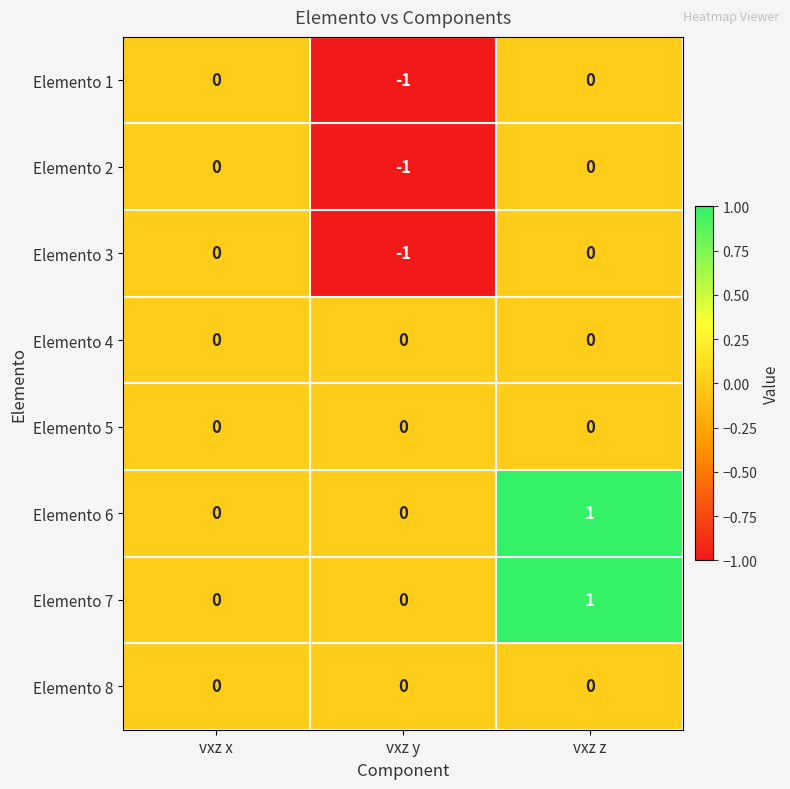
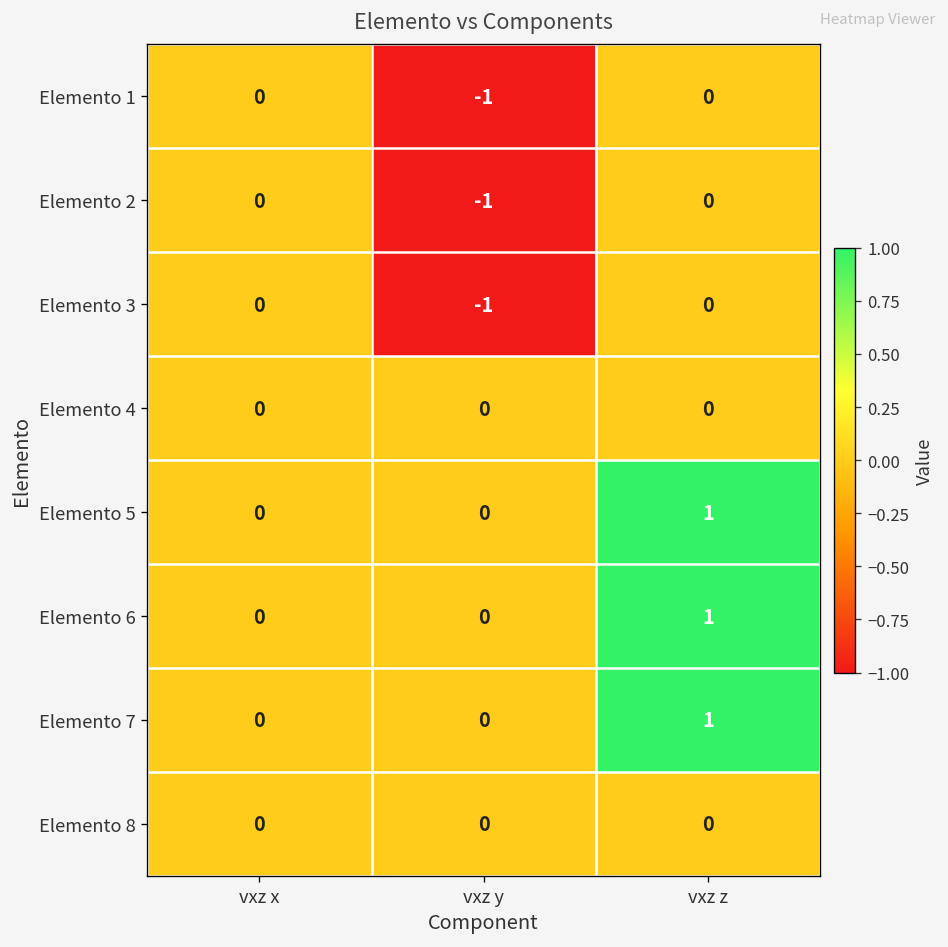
Elemento 5, vxz z: 0 -> 1
